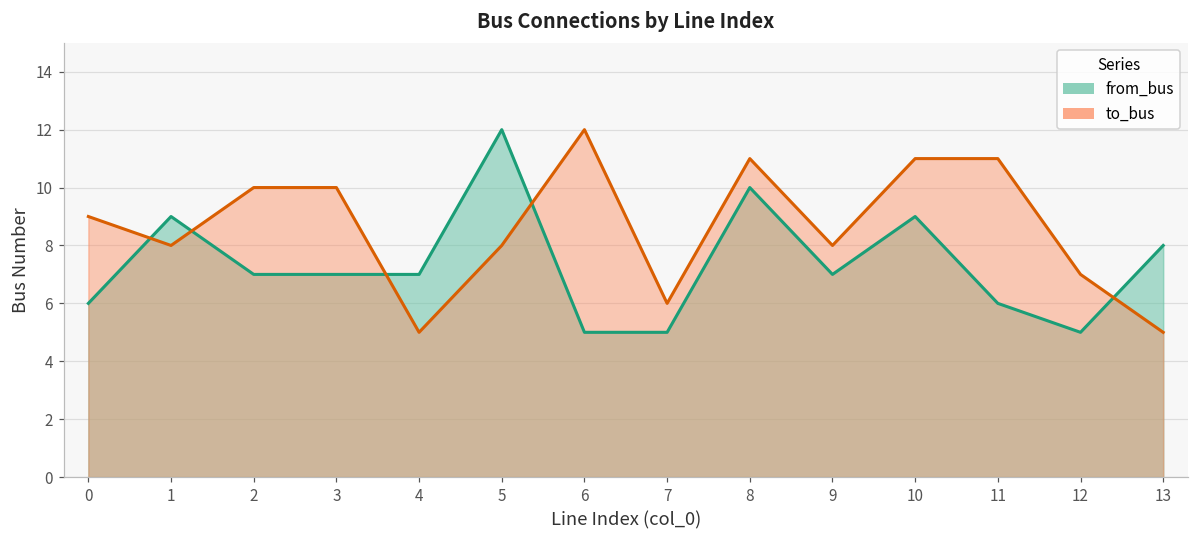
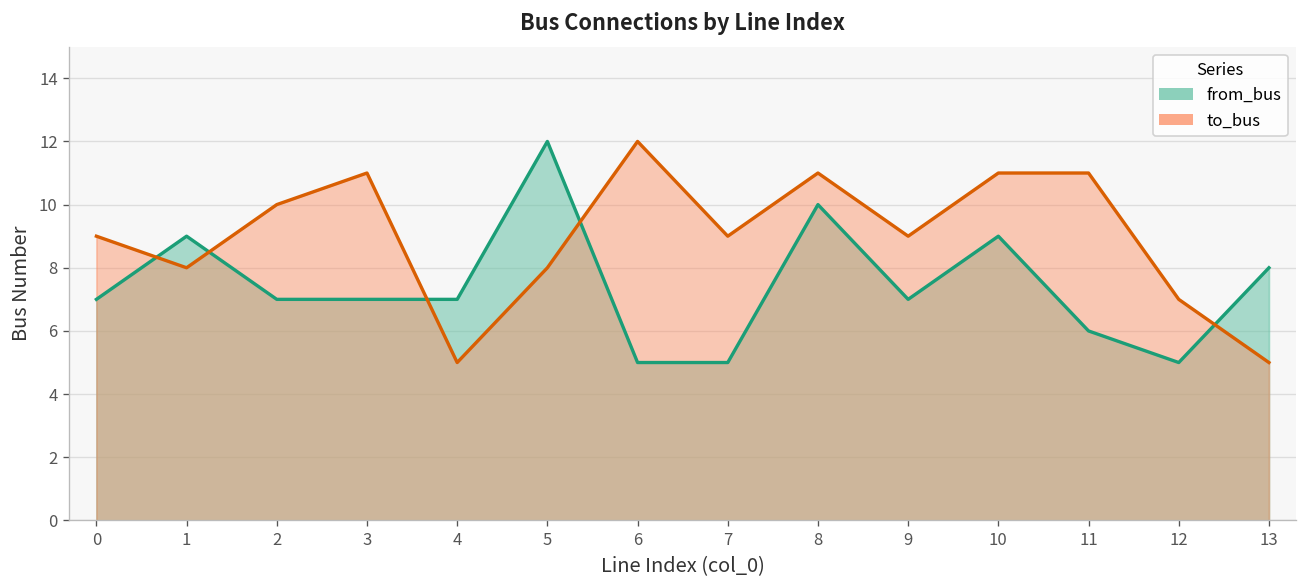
from_bus, 0: 6 -> 7
to_bus, 3: 10 -> 11
to_bus, 7: 6 -> 9
to_bus, 9: 8 -> 9
